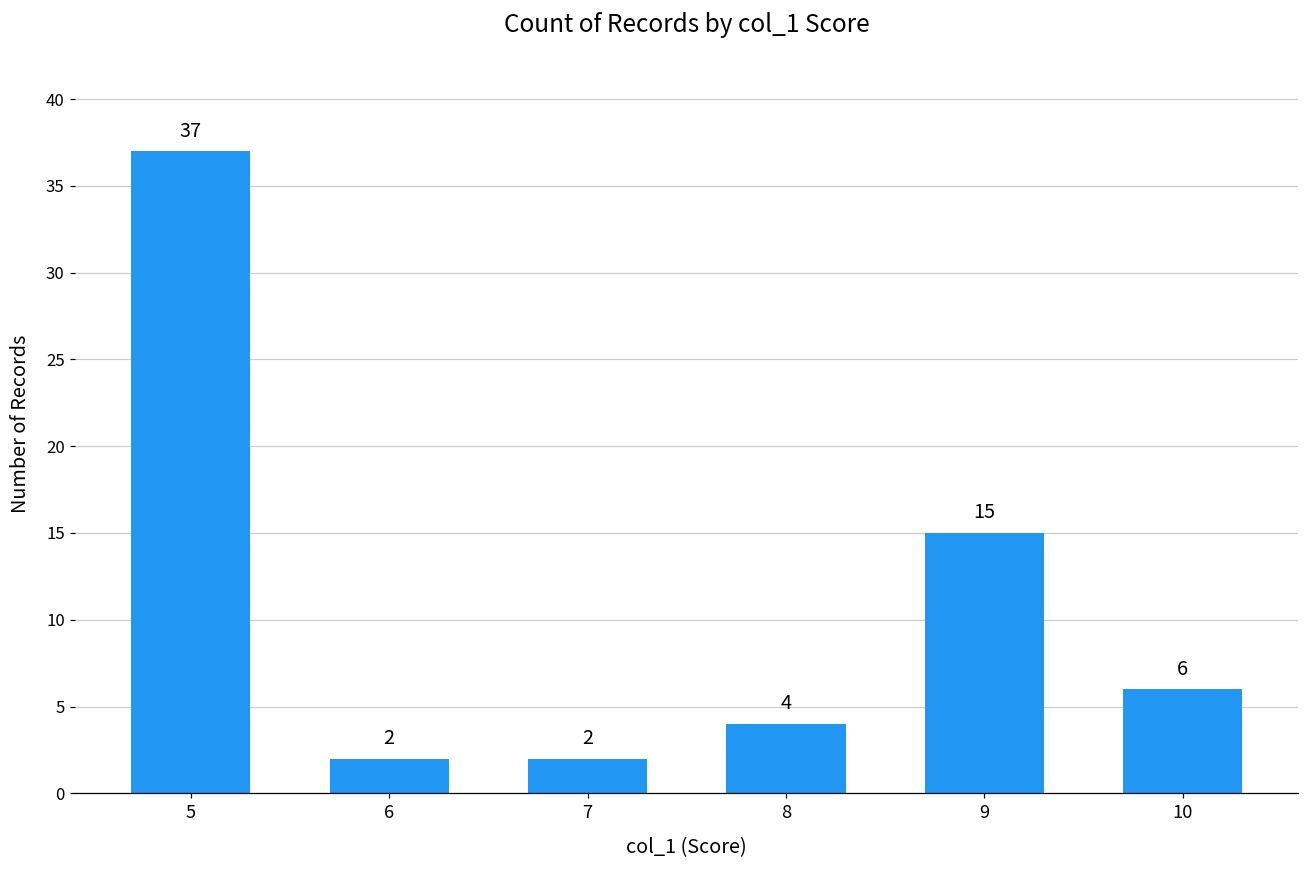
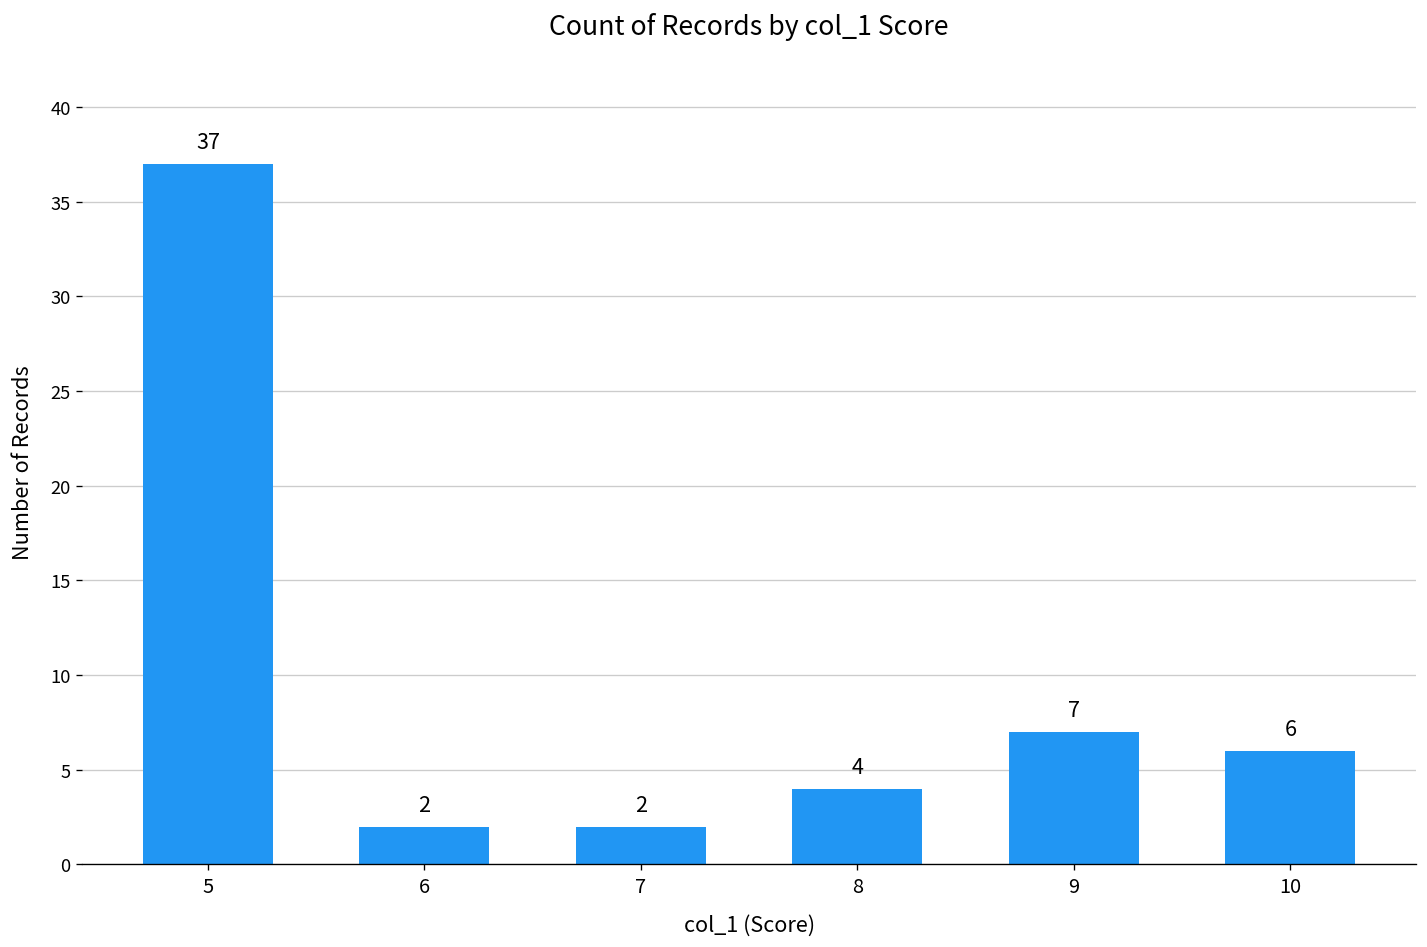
9: 15 -> 7
